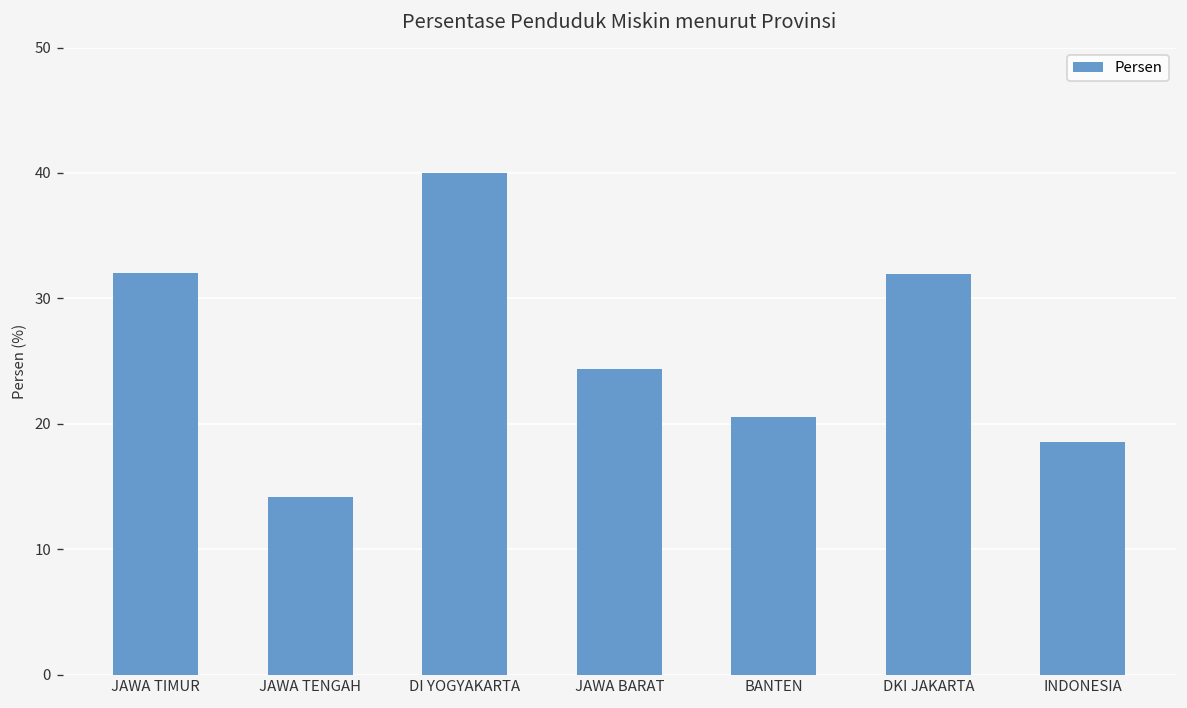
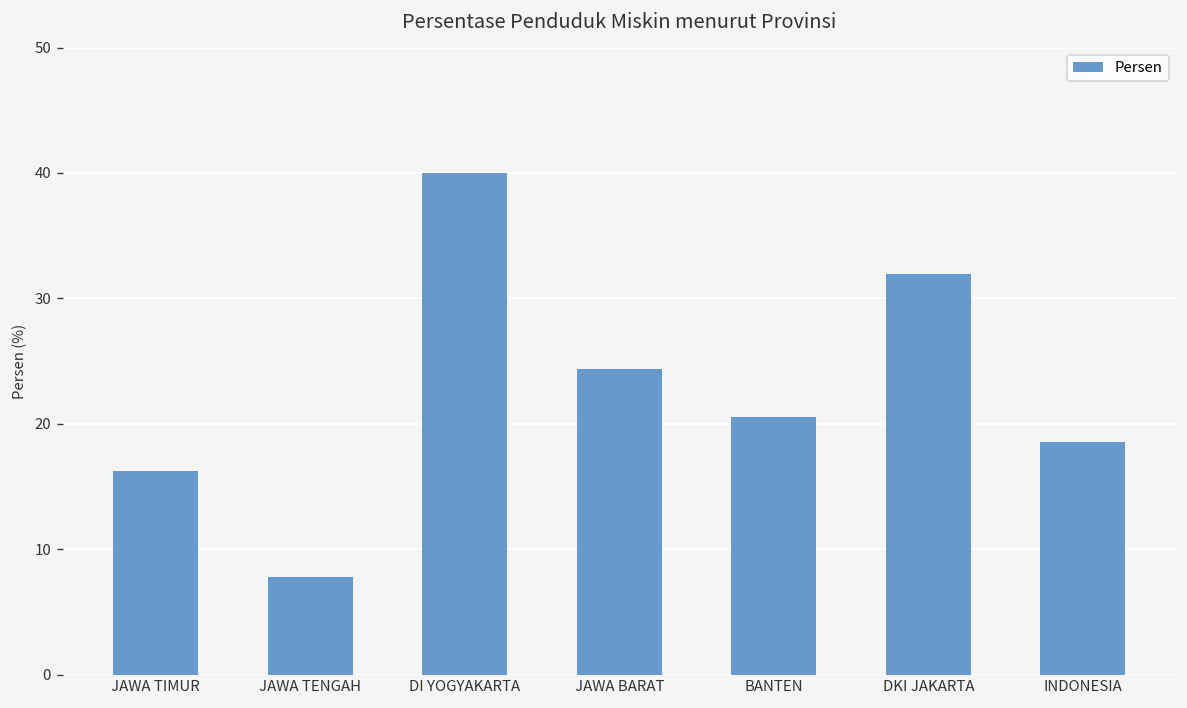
JAWA TIMUR: 32.0 -> 16.2
JAWA TENGAH: 14.2 -> 7.8
